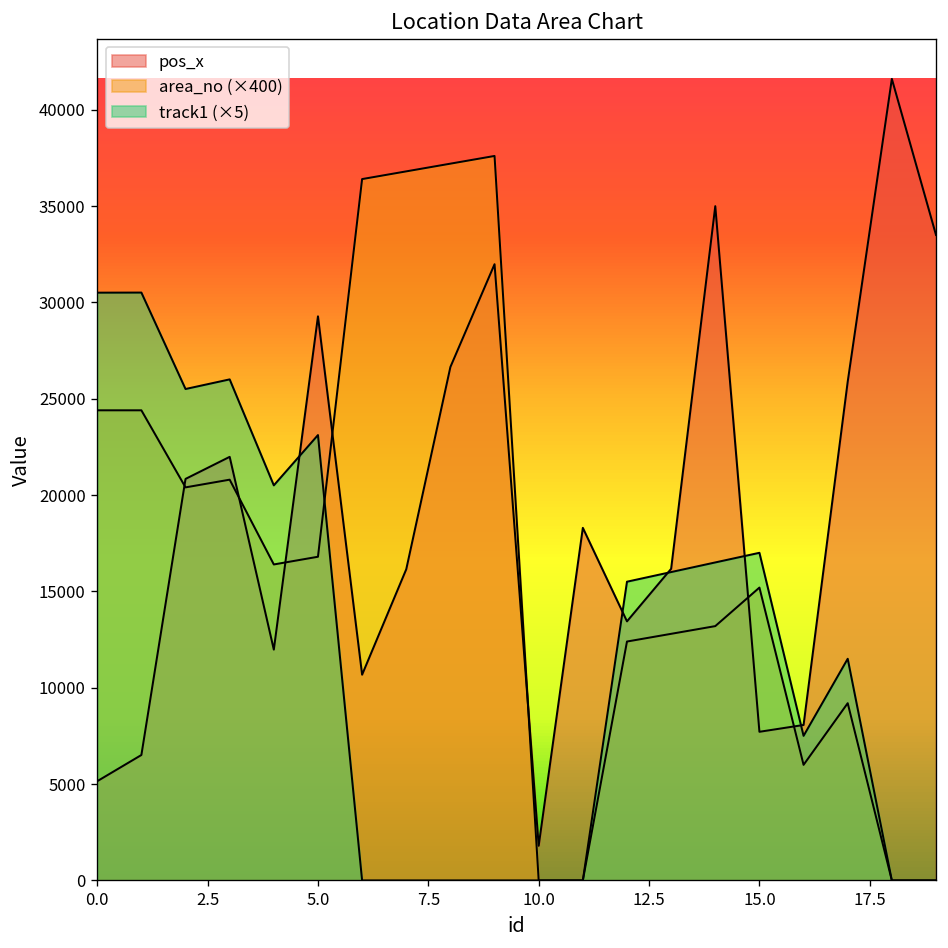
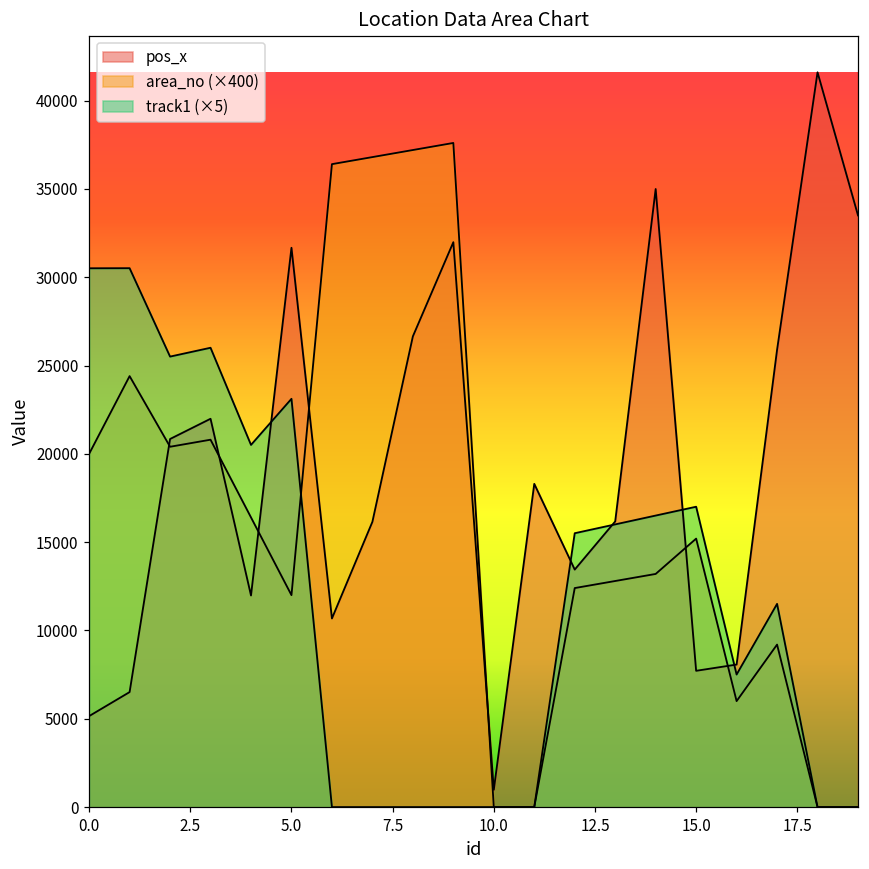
area_no (×400), 0.0: 24400 -> 20000
pos_x, 5.0: 29300 -> 31700
area_no (×400), 5.0: 16800 -> 12000
pos_x, 10.0: 1800 -> 1000
